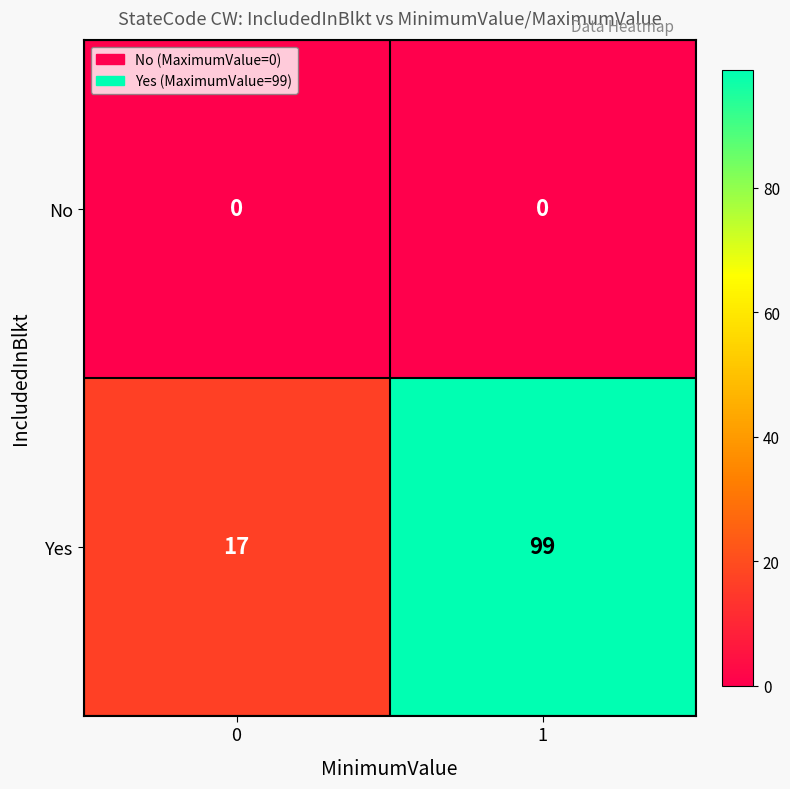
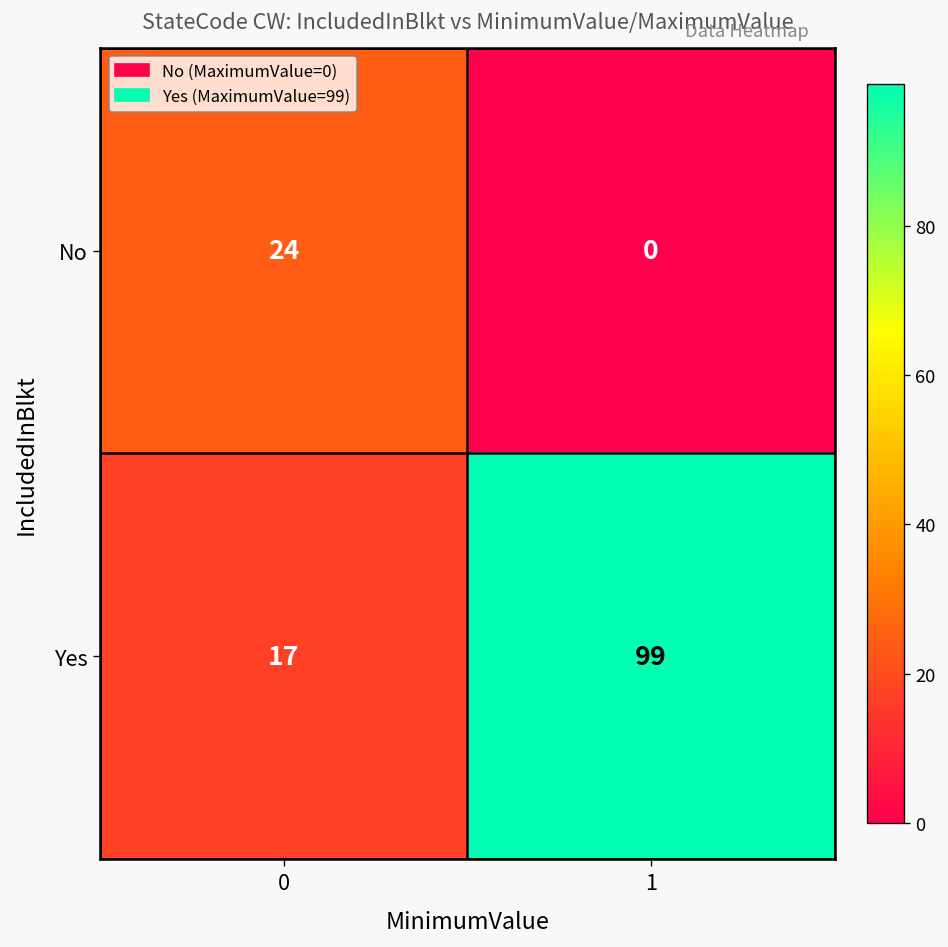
No, 0: 0 -> 24
